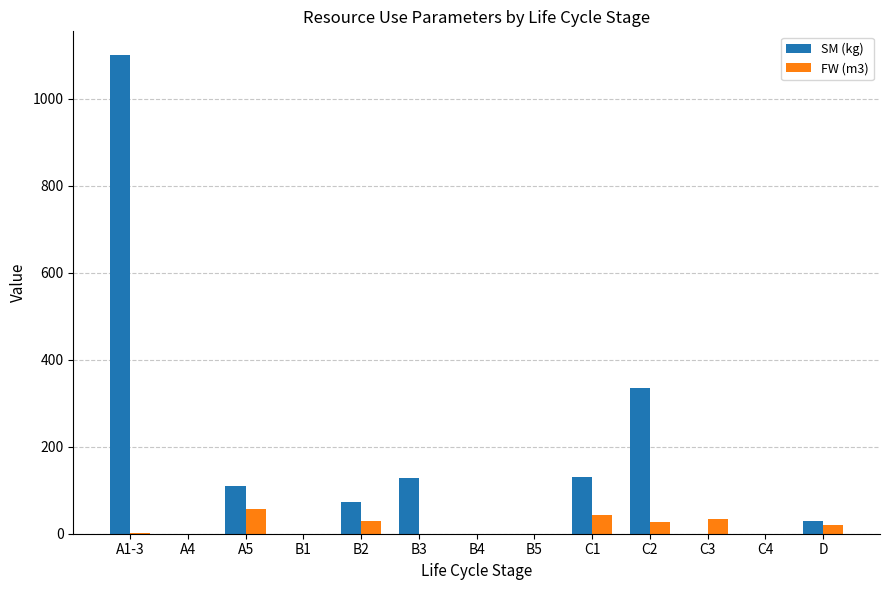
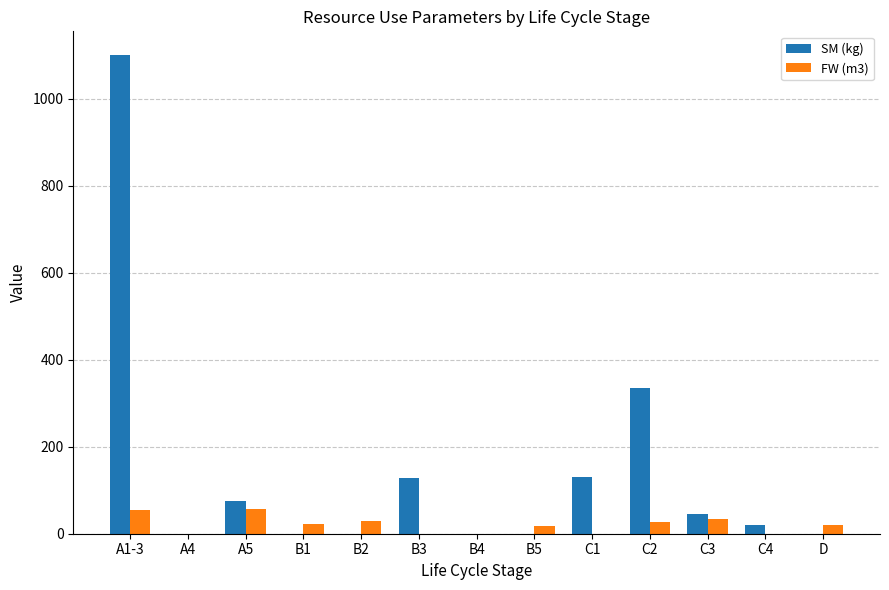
FW (m3), A1-3: 0 -> 50
SM (kg), A5: 110 -> 80
FW (m3), B1: 0 -> 20
SM (kg), B2: 70 -> 0
FW (m3), B5: 0 -> 20
FW (m3), C1: 40 -> 0
SM (kg), C3: 0 -> 40
SM (kg), C4: 0 -> 20
SM (kg), D: 30 -> 0
